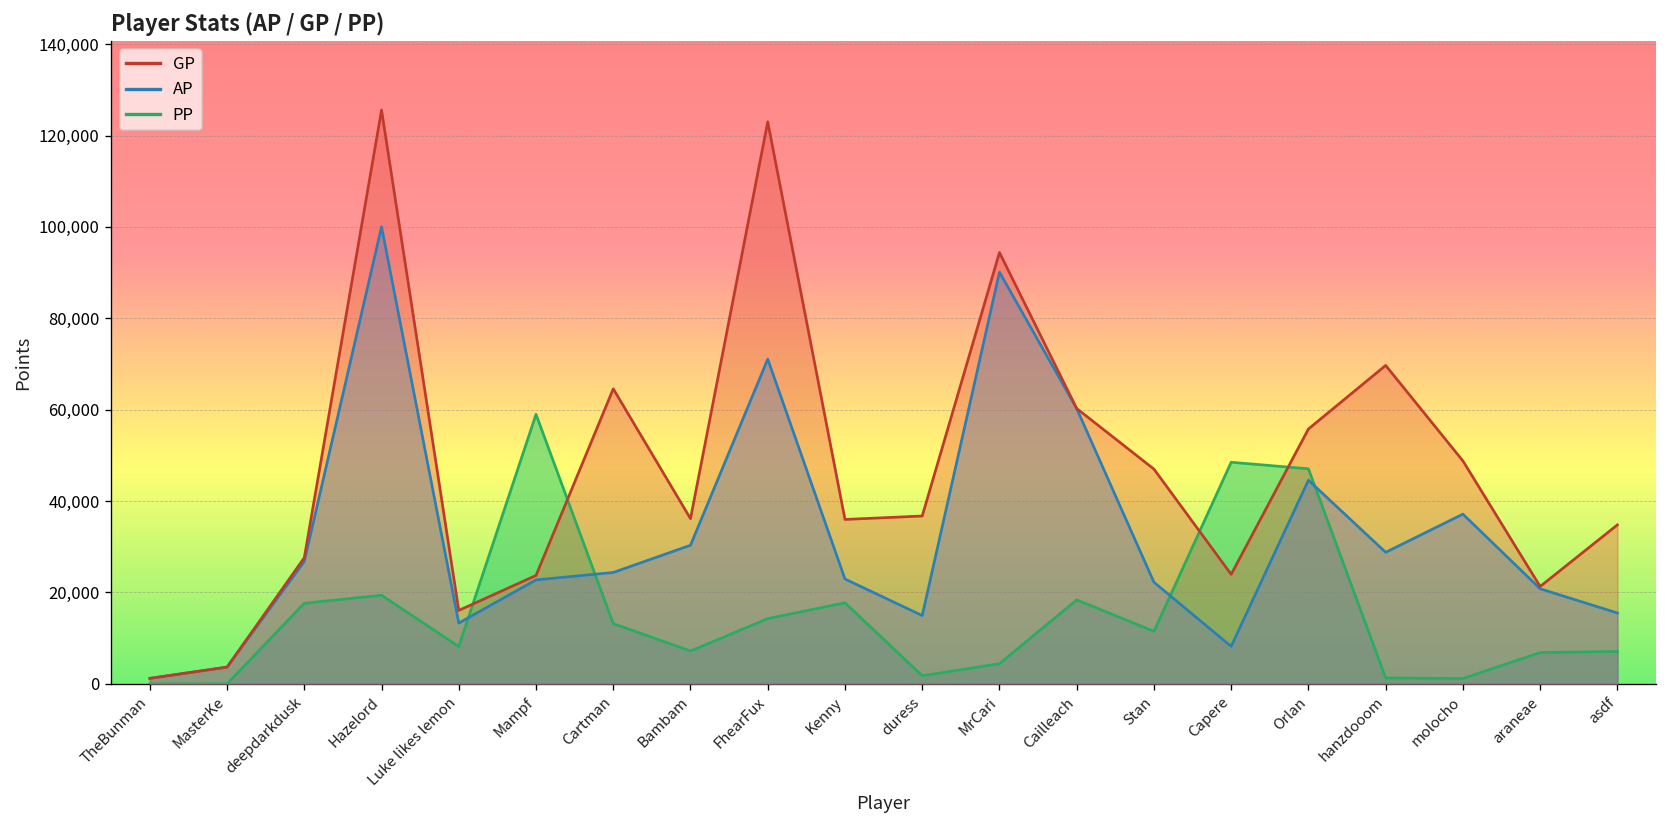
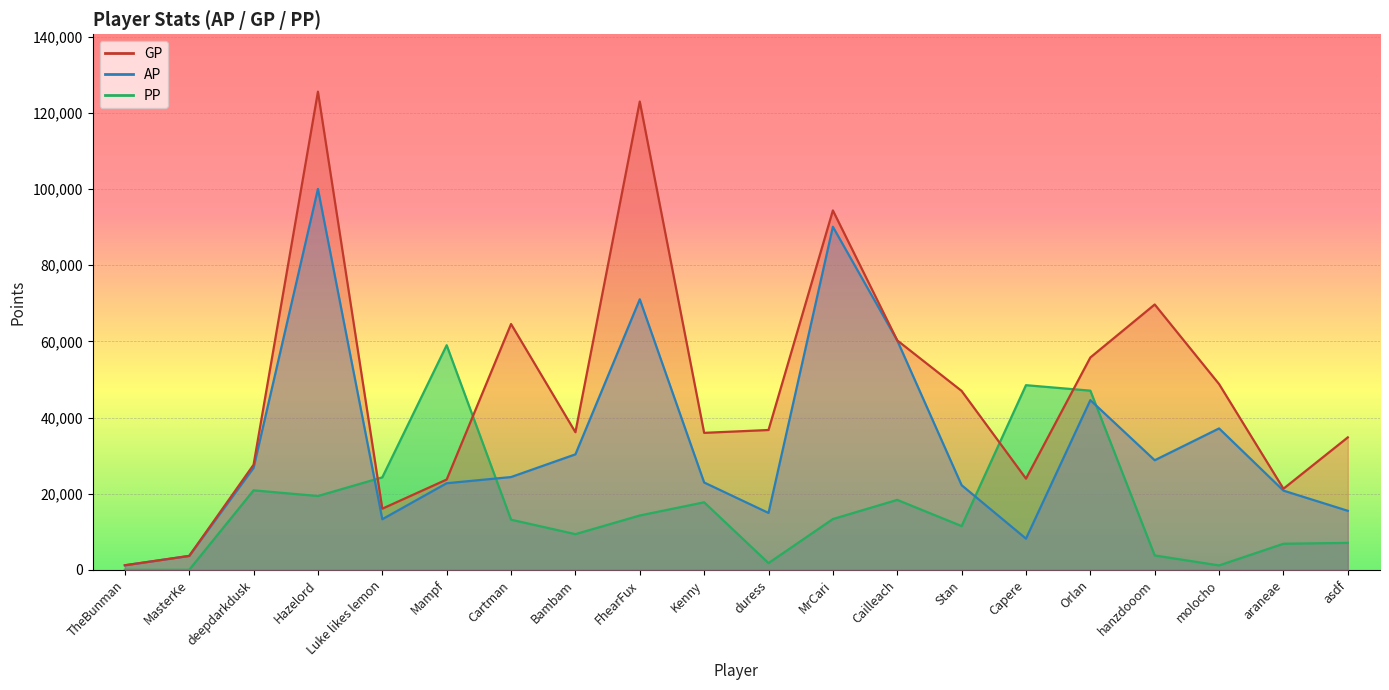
PP, deepdarkdusk: 18,000 -> 21,000
PP, Luke likes lemon: 8,000 -> 24,000
PP, Bambam: 7,000 -> 9,000
PP, MrCari: 4,000 -> 13,000
PP, hanzdooom: 1,000 -> 4,000
